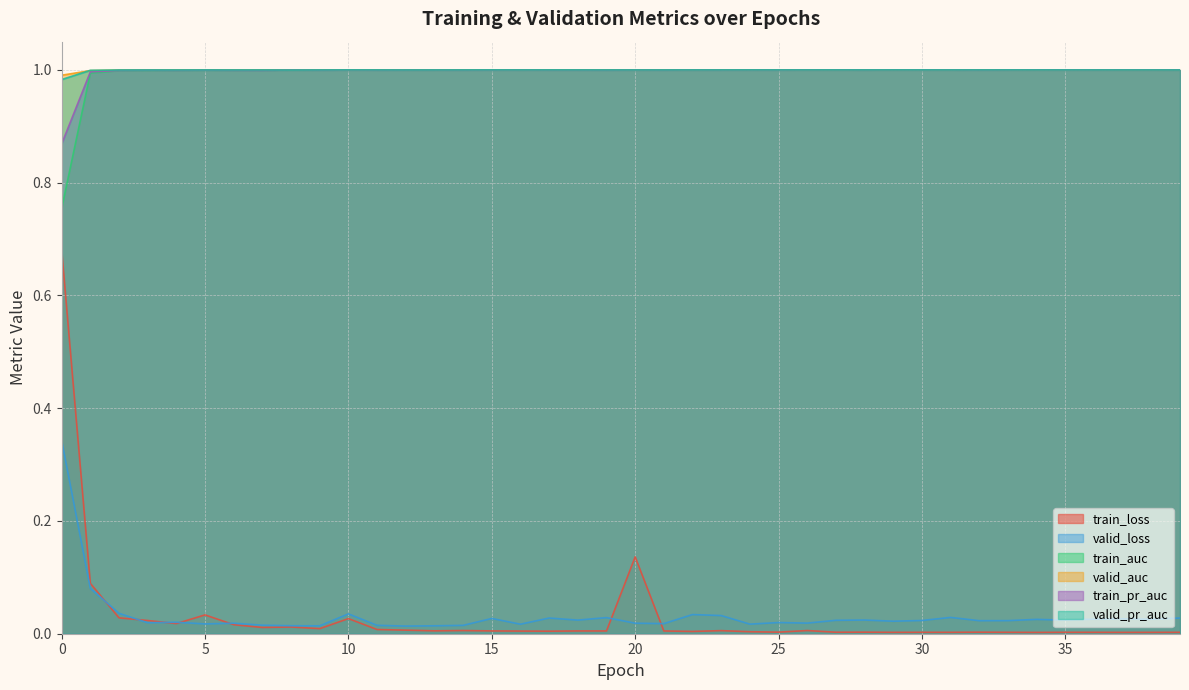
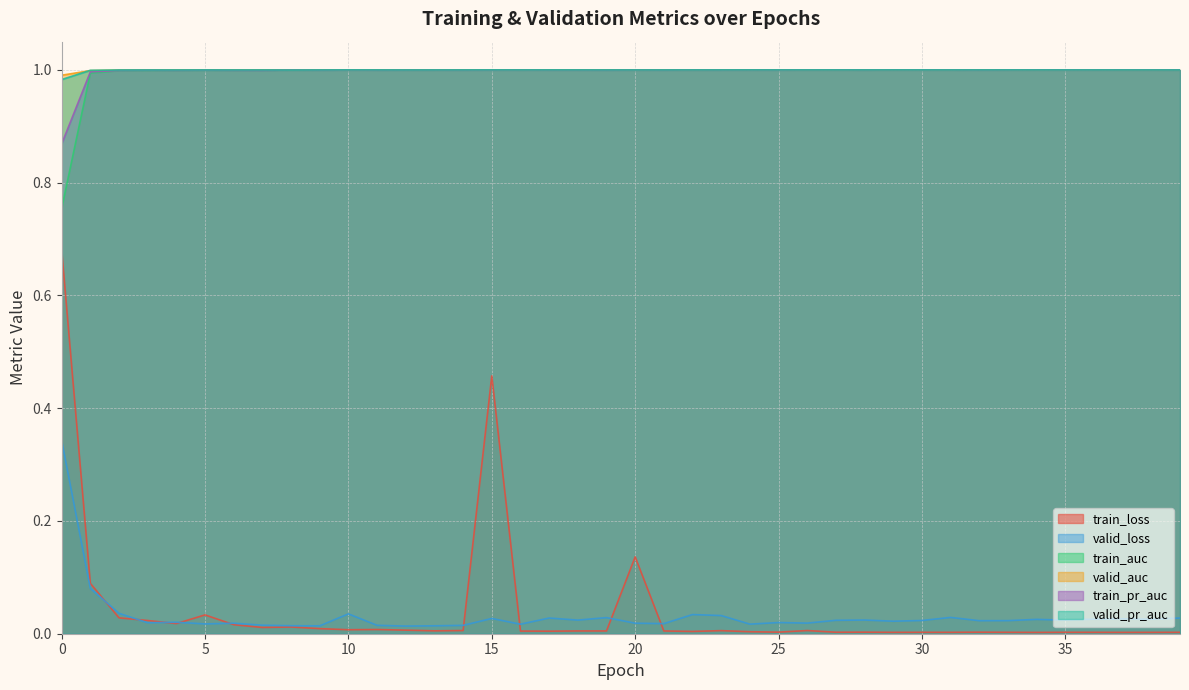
train_loss, 10: 0.03 -> 0.01
train_loss, 15: 0.00 -> 0.46
